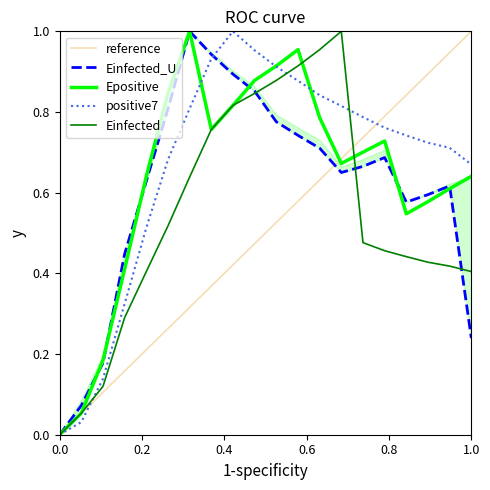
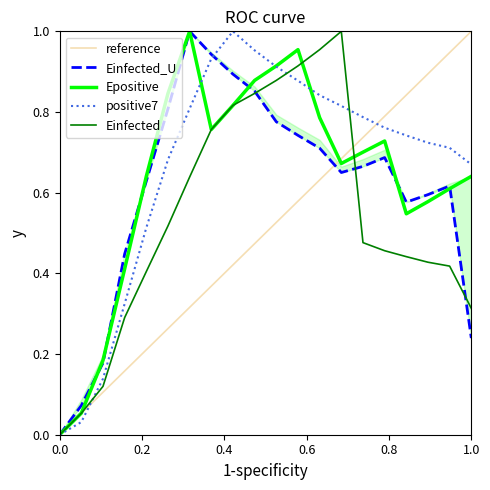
Einfected, 1.0: 0.40 -> 0.31
